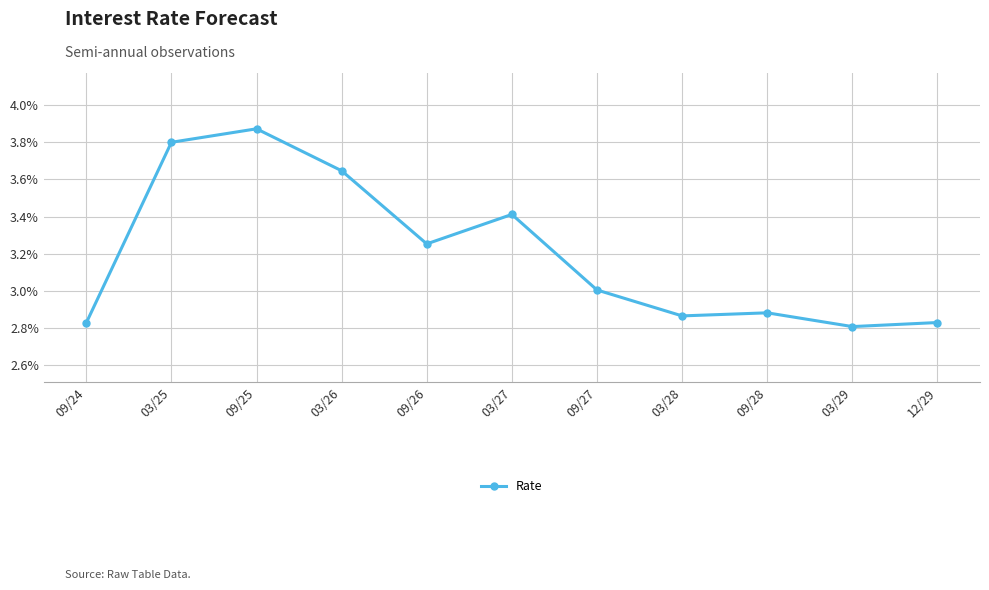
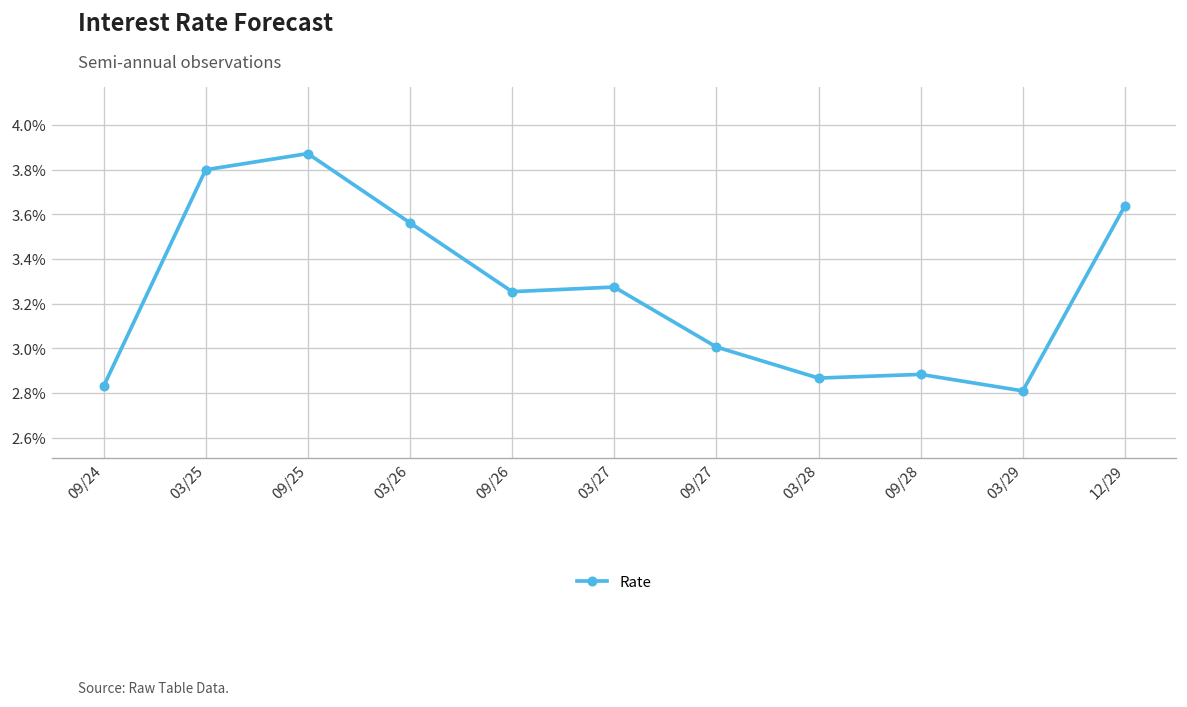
03/26: 3.65% -> 3.56%
03/27: 3.41% -> 3.27%
12/29: 2.83% -> 3.64%
